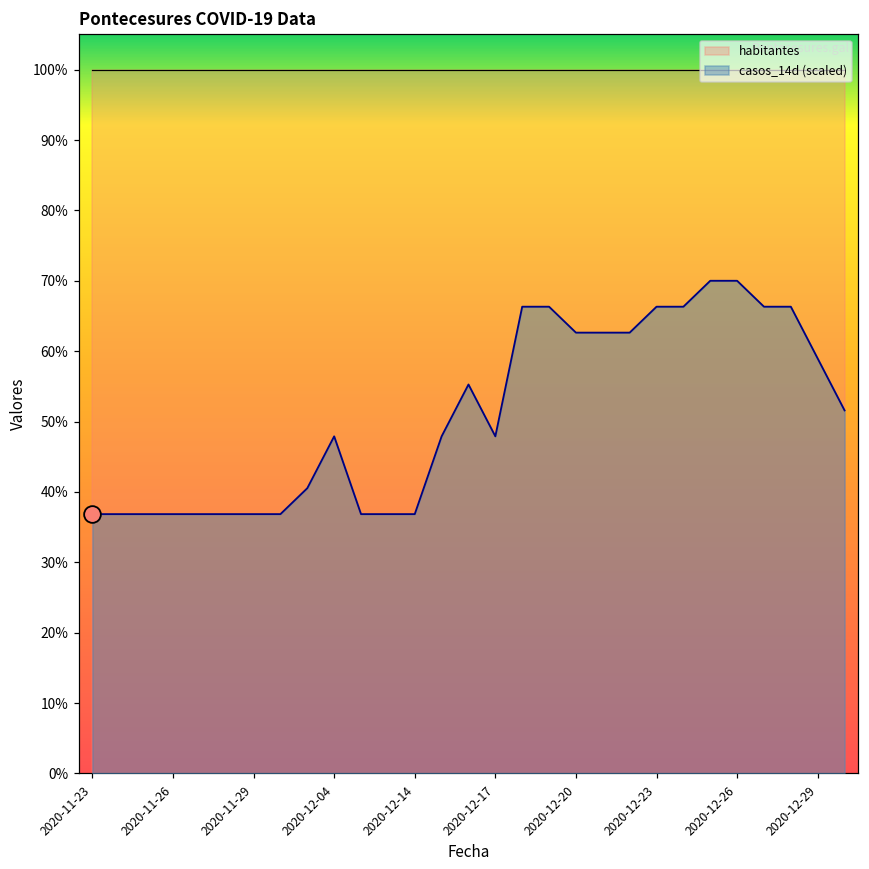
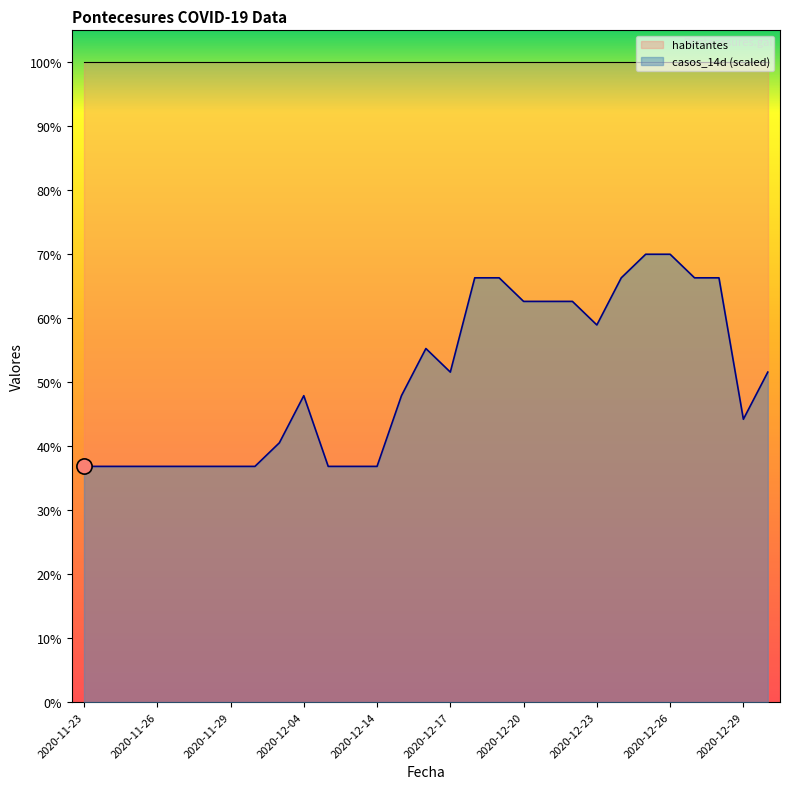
casos_14d (scaled), 2020-12-17: 48% -> 52%
casos_14d (scaled), 2020-12-23: 66% -> 59%
casos_14d (scaled), 2020-12-29: 59% -> 44%
